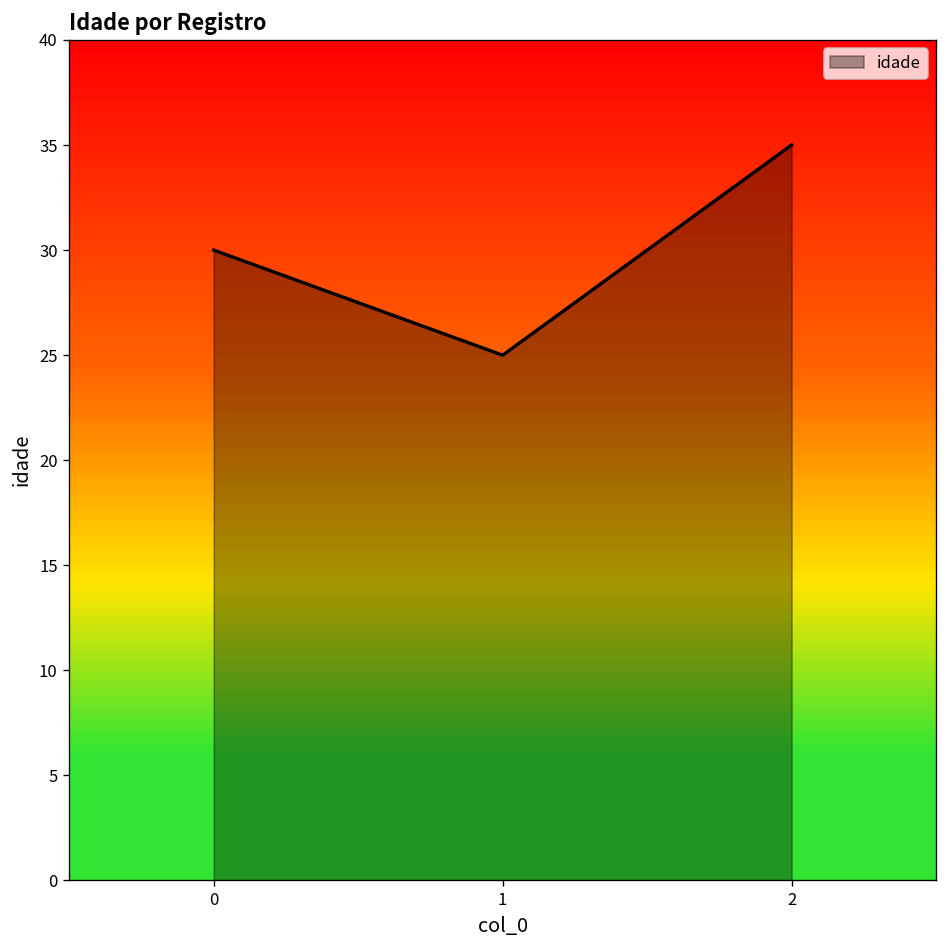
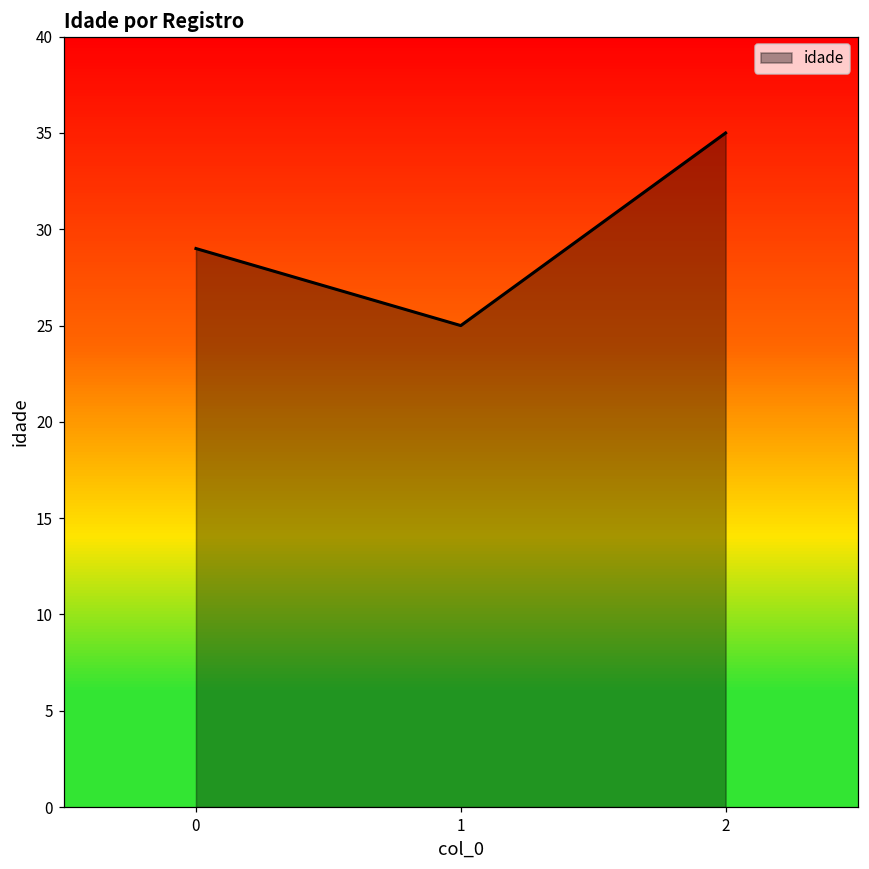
0: 30 -> 29
